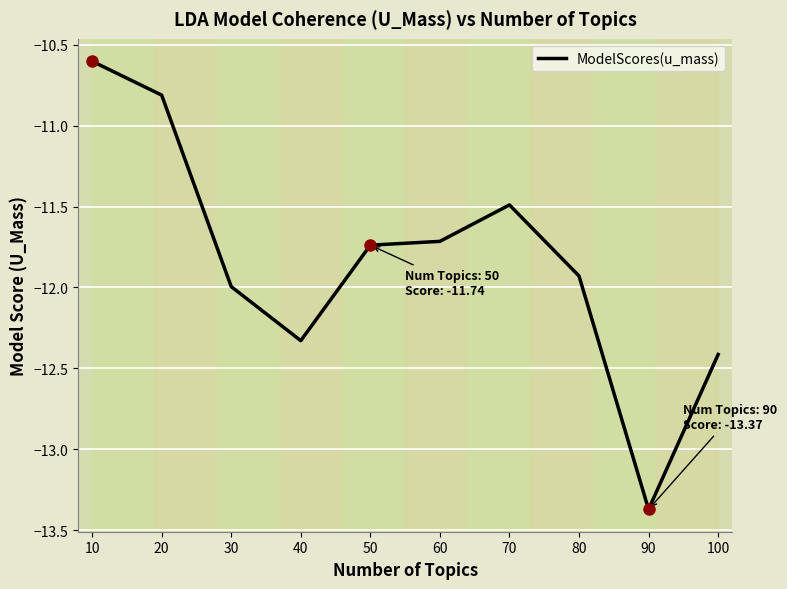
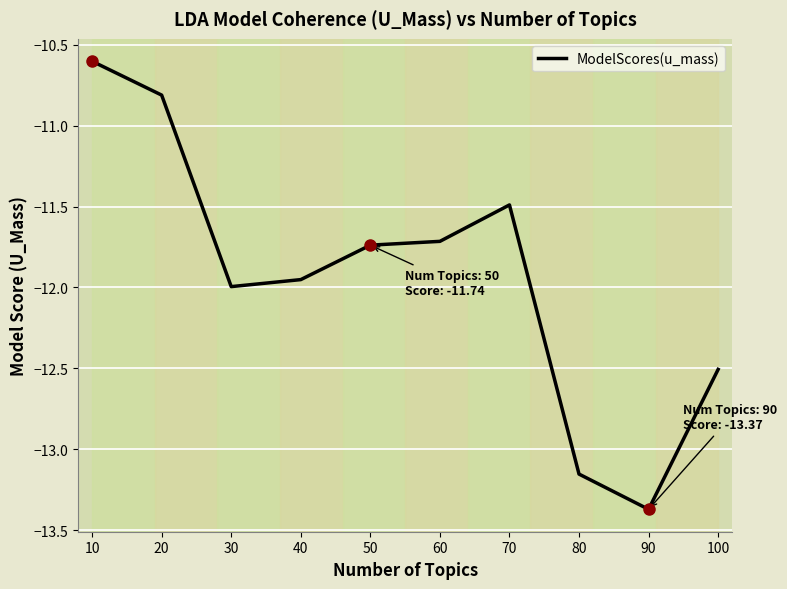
ModelScores(u_mass), 40: -12.33 -> -11.95
ModelScores(u_mass), 80: -11.93 -> -13.15
ModelScores(u_mass), 100: -12.41 -> -12.51
